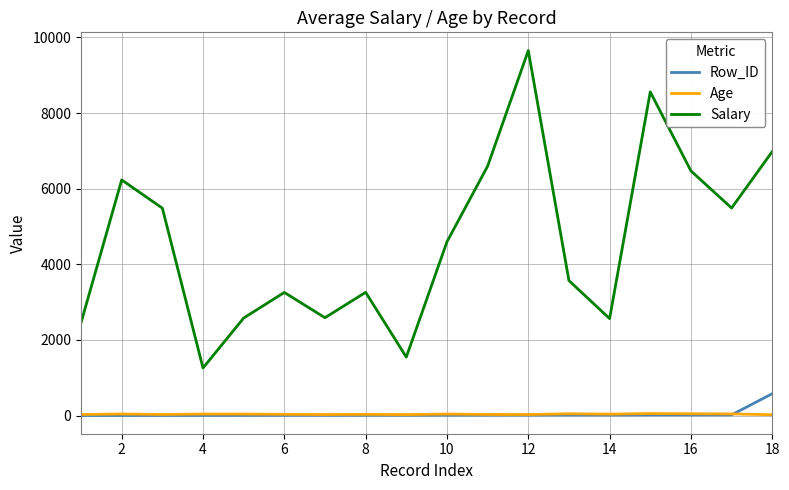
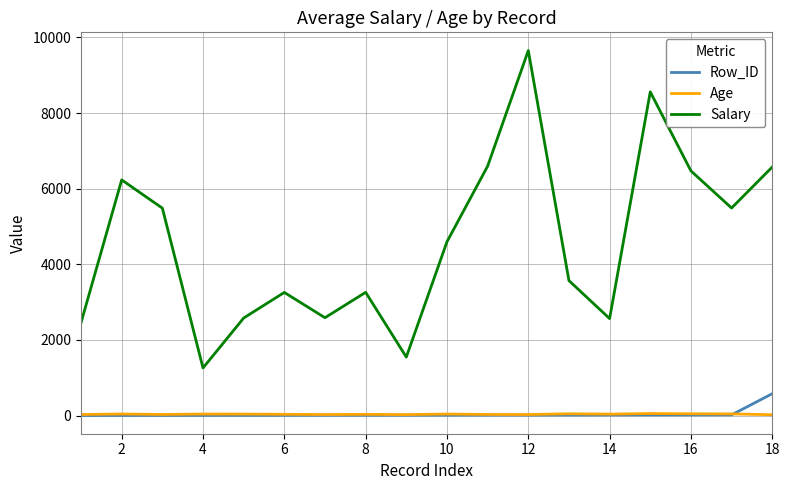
Salary, 18: 7000 -> 6600
